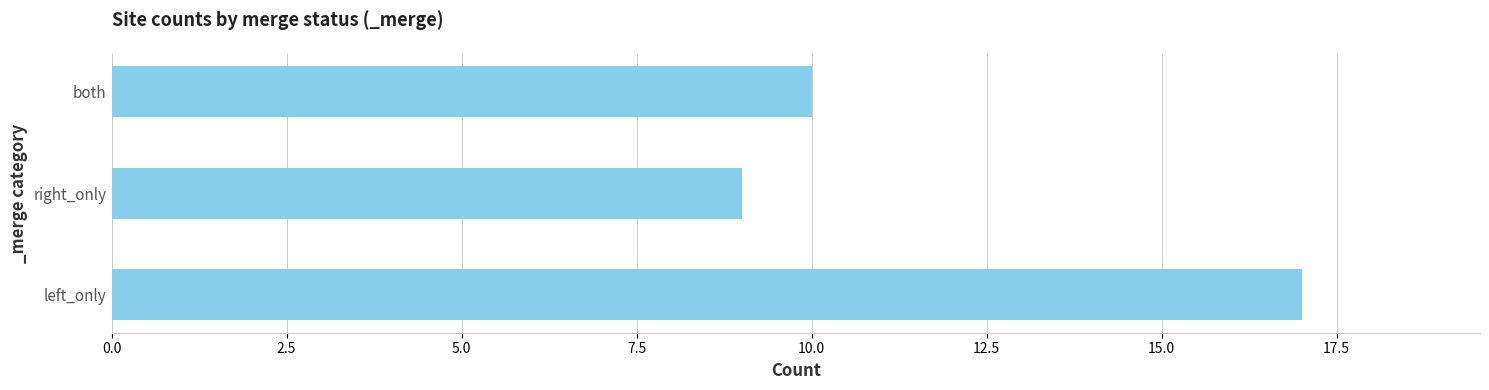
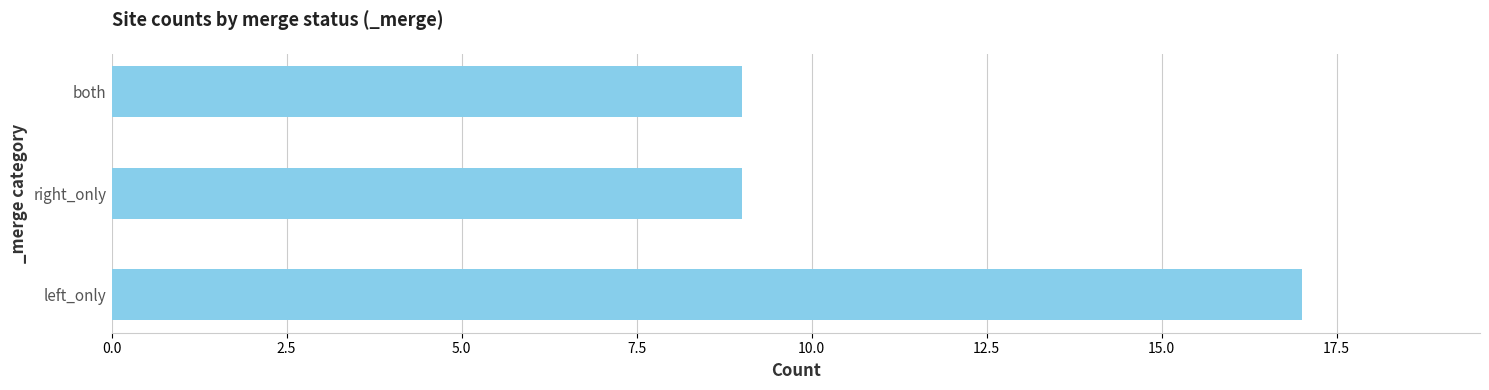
both: 10 -> 9
